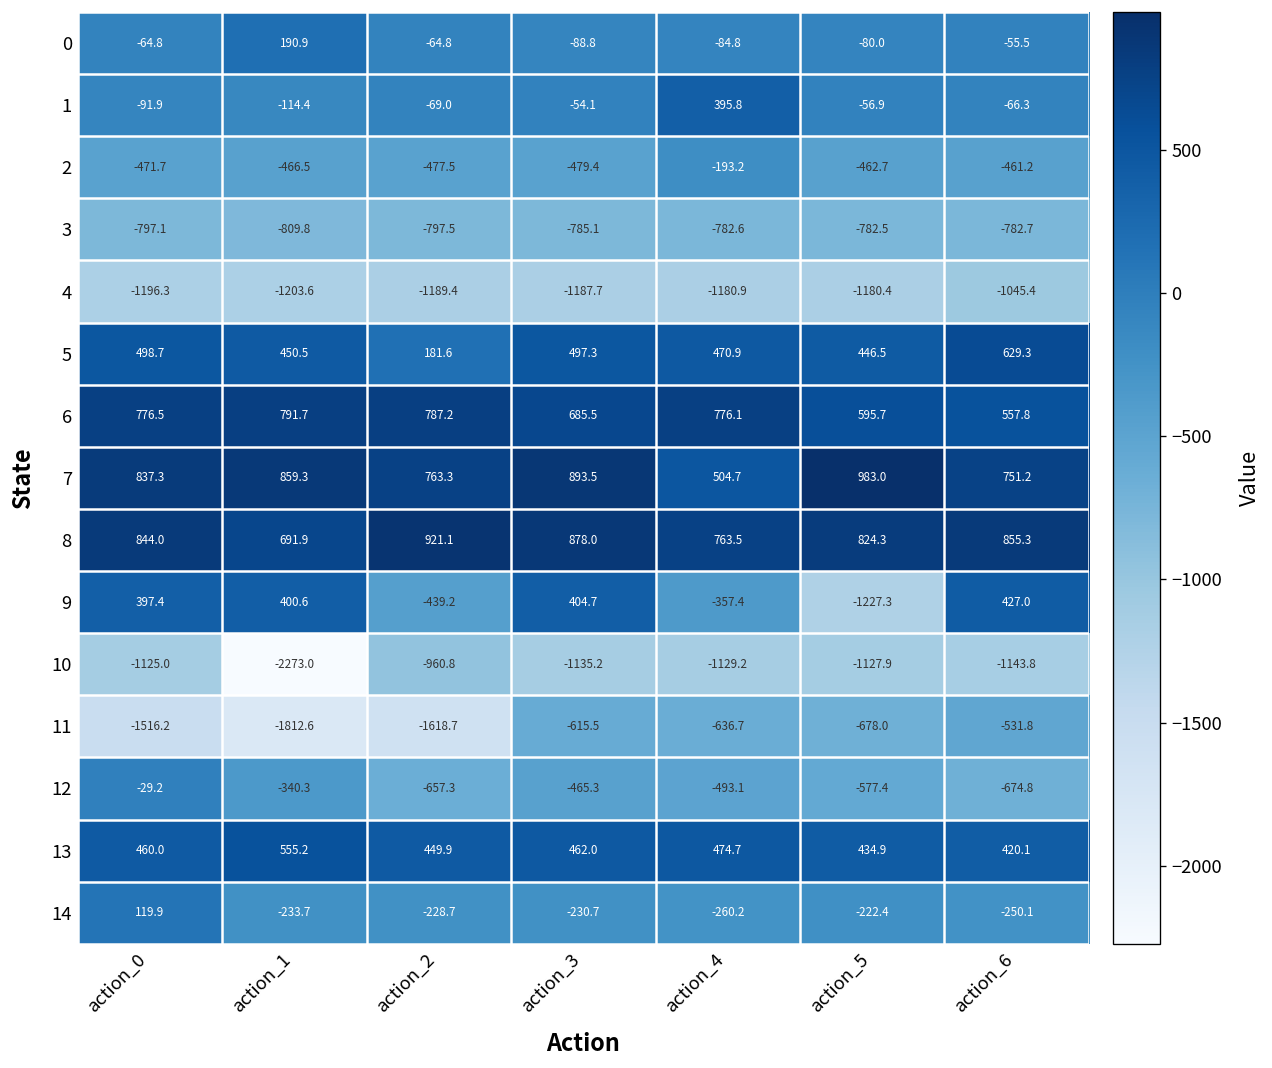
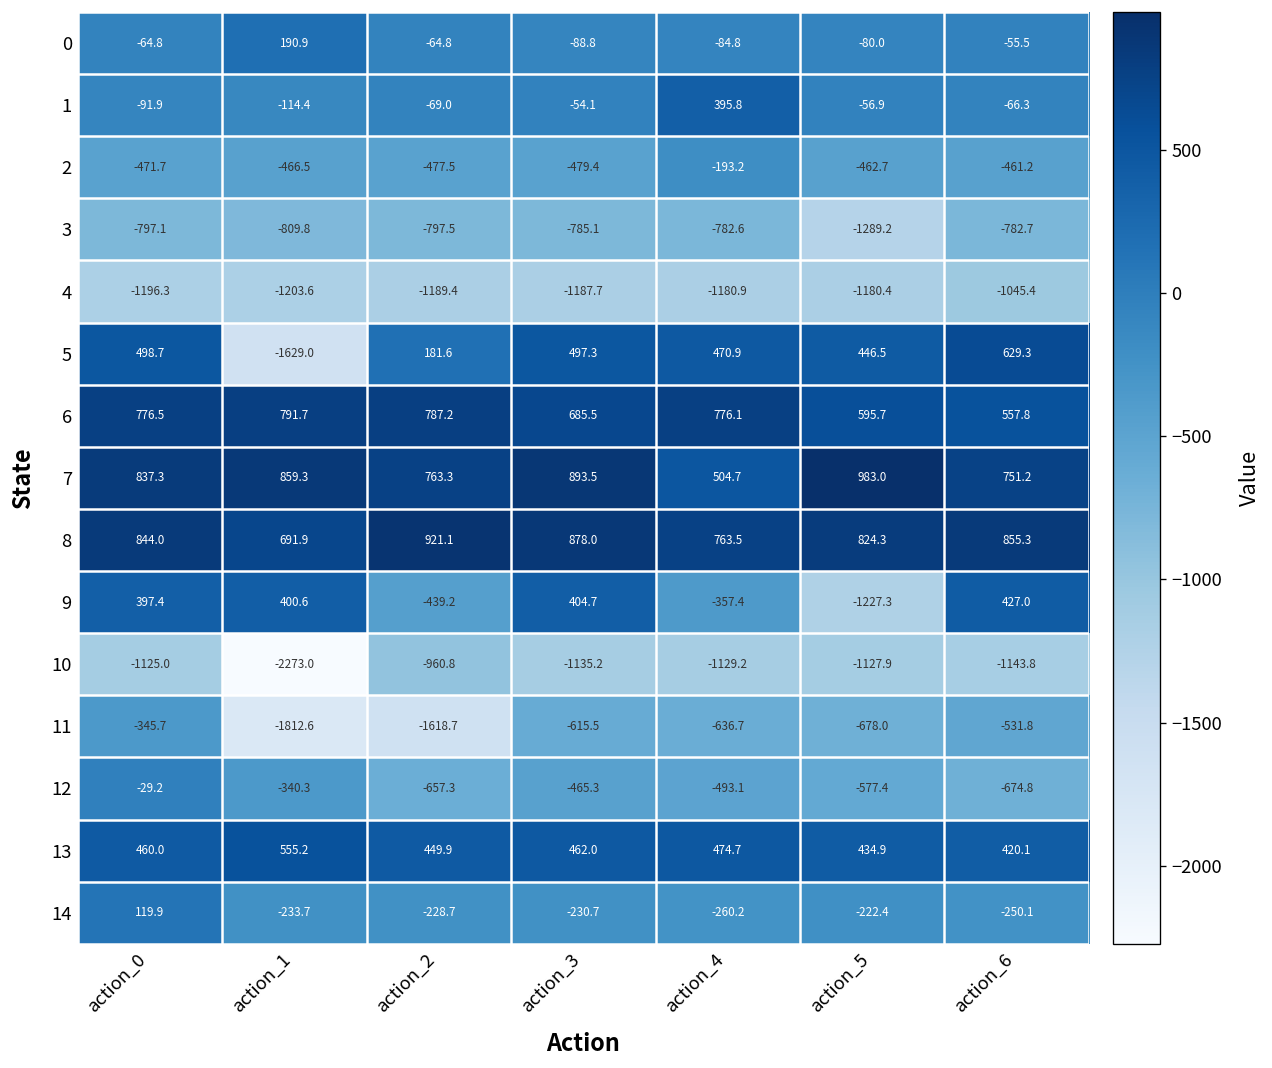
3, action_5: -782.5 -> -1289.2
5, action_1: 450.5 -> -1629.0
11, action_0: -1516.2 -> -345.7
